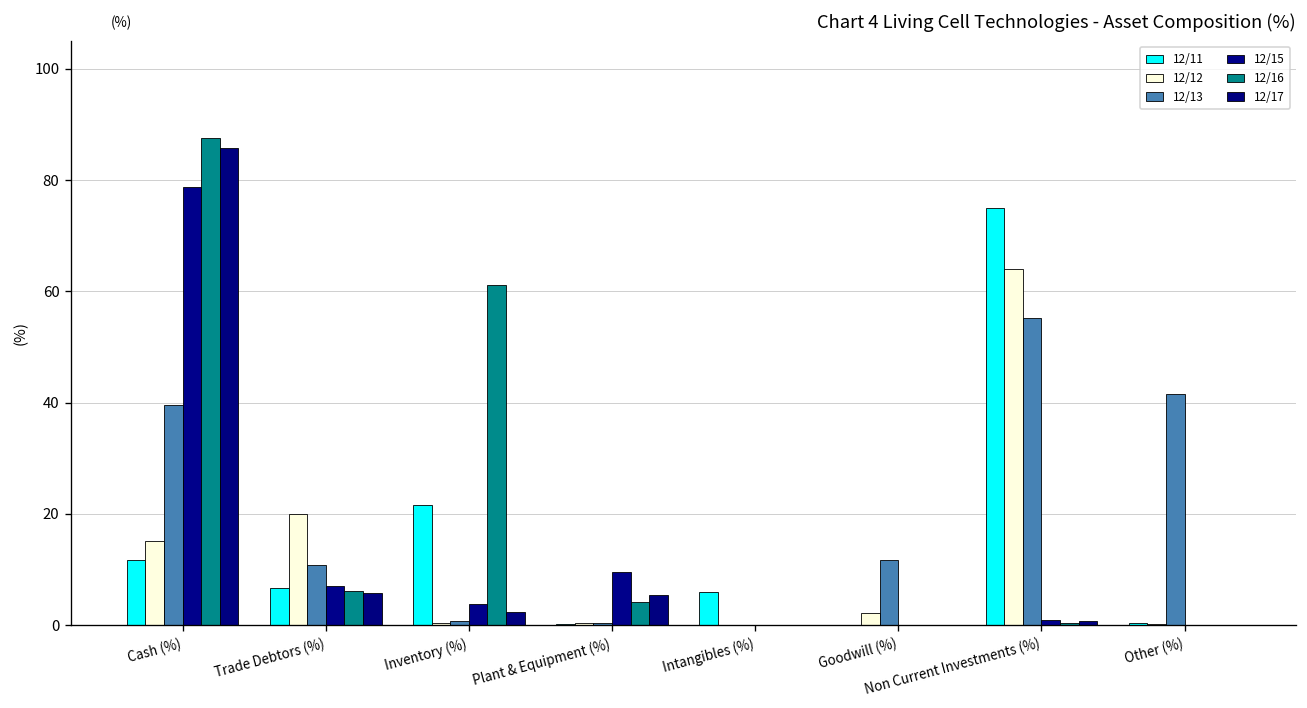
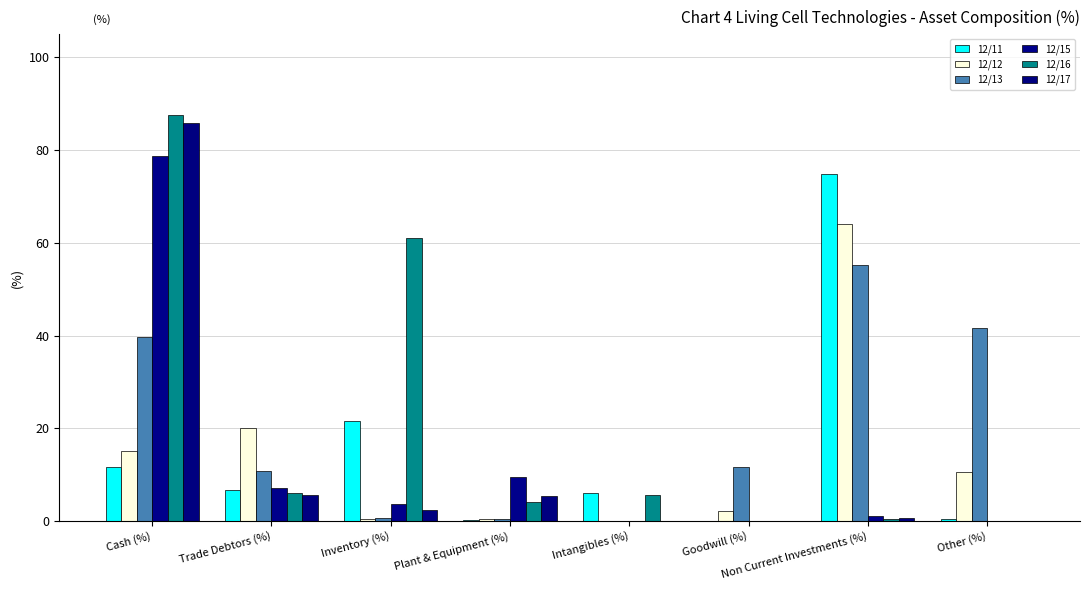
12/16, Intangibles (%): 0 -> 6
12/12, Other (%): 0 -> 11
